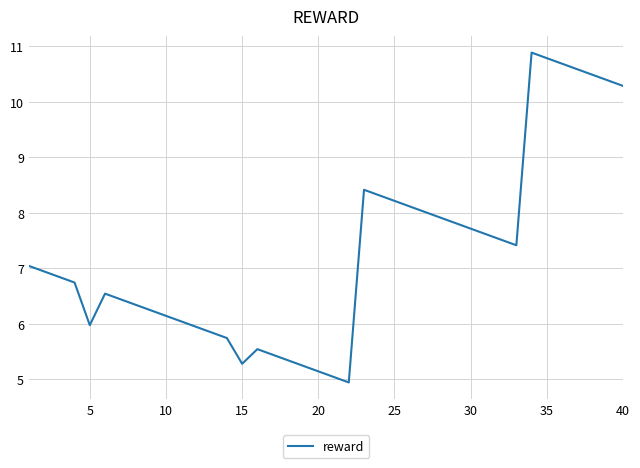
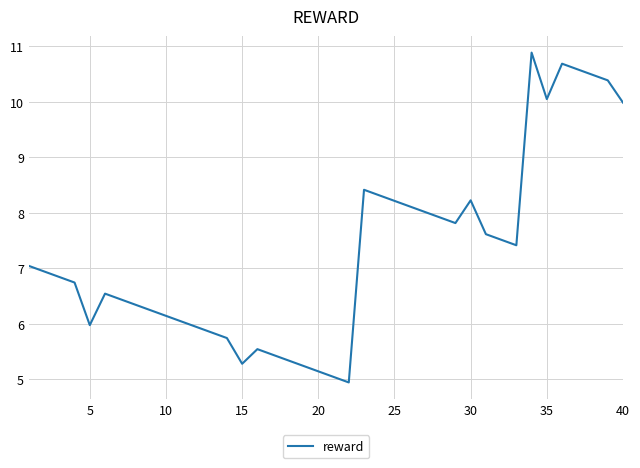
30: 7.7 -> 8.2
35: 10.8 -> 10.0
40: 10.3 -> 10.0
